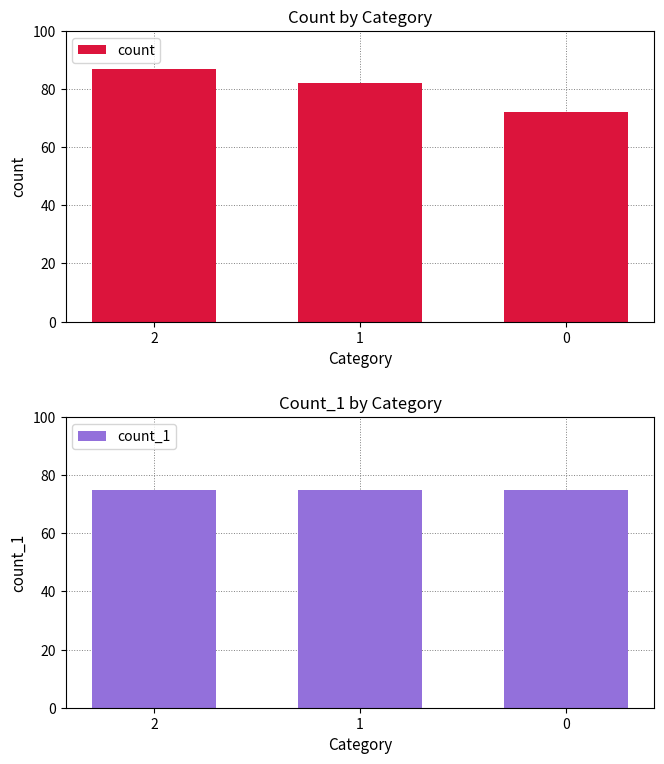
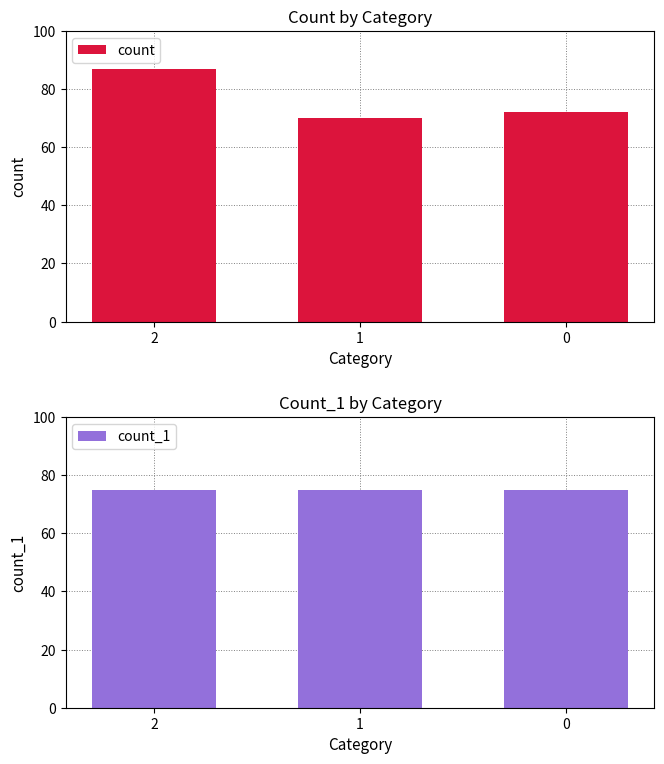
Count by Category, 1: 82 -> 70
